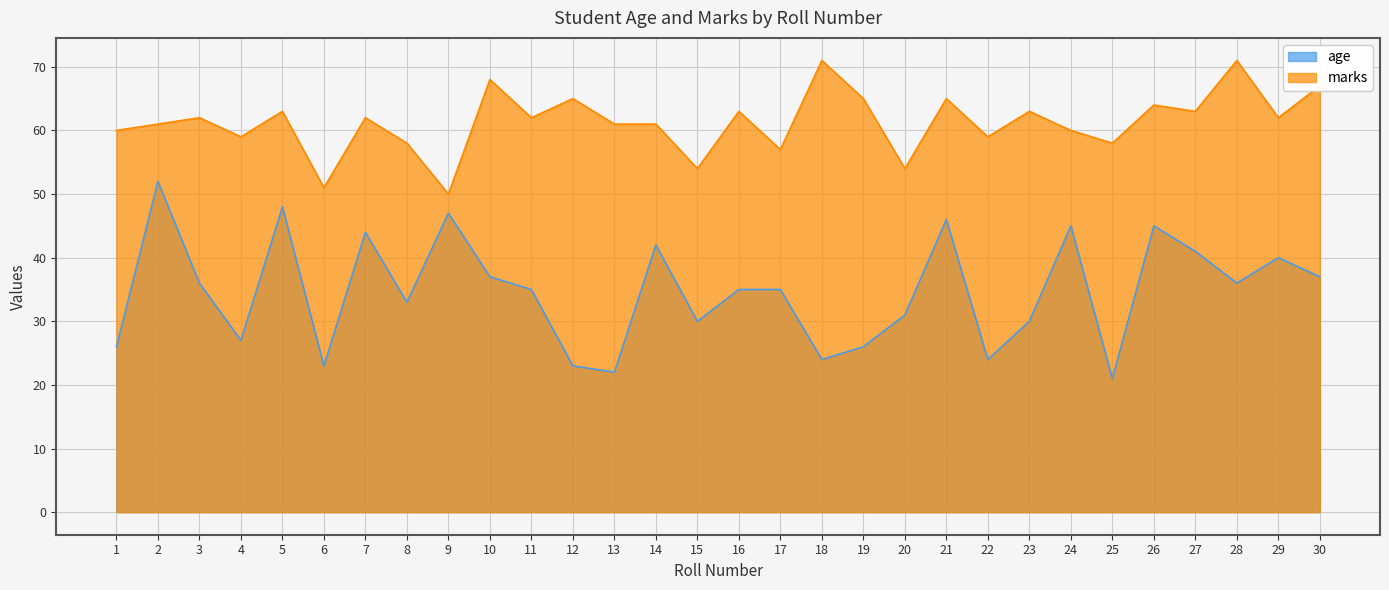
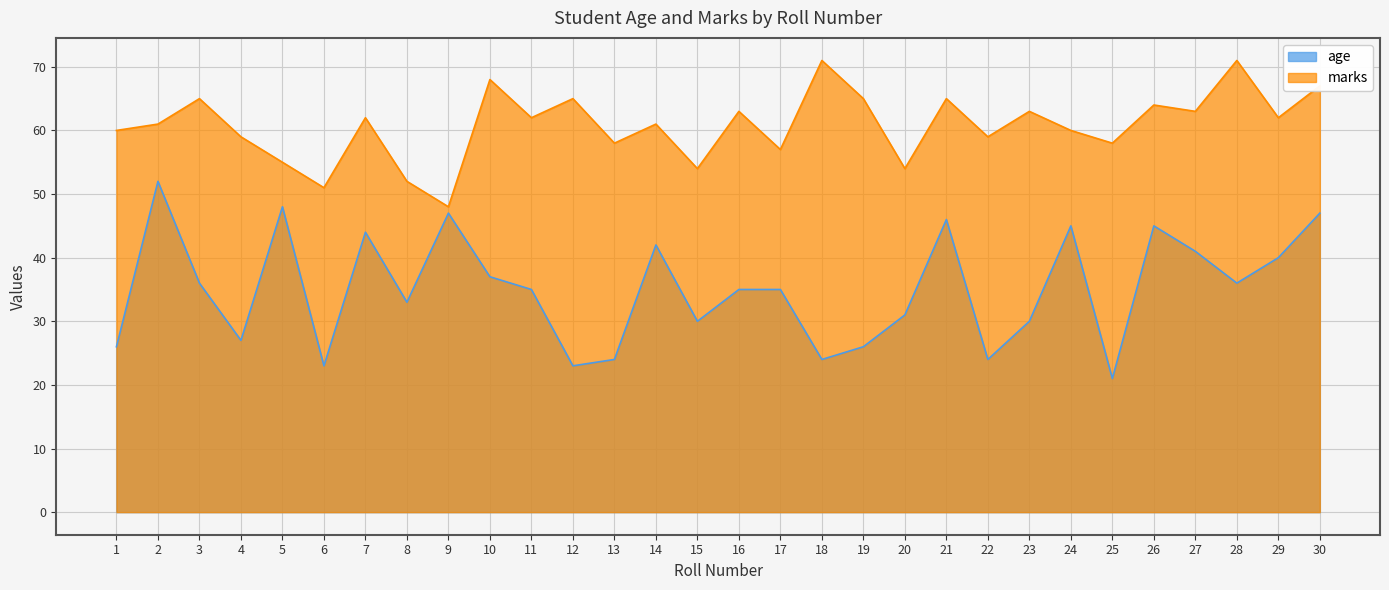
marks, 3: 62 -> 65
marks, 5: 63 -> 55
marks, 8: 58 -> 52
marks, 9: 50 -> 48
age, 13: 22 -> 24
marks, 13: 61 -> 58
age, 30: 37 -> 47
